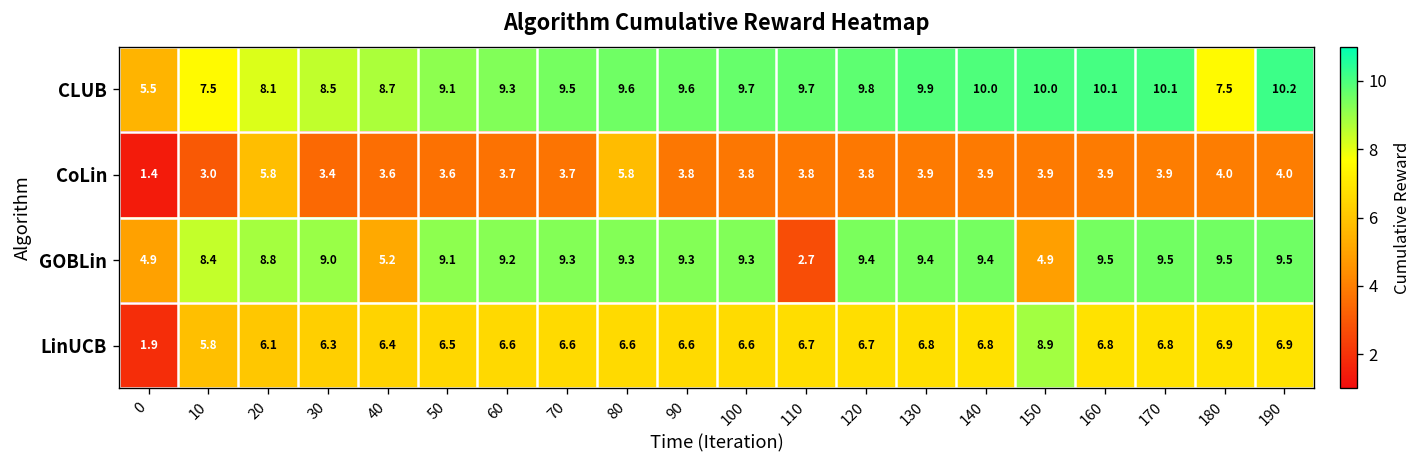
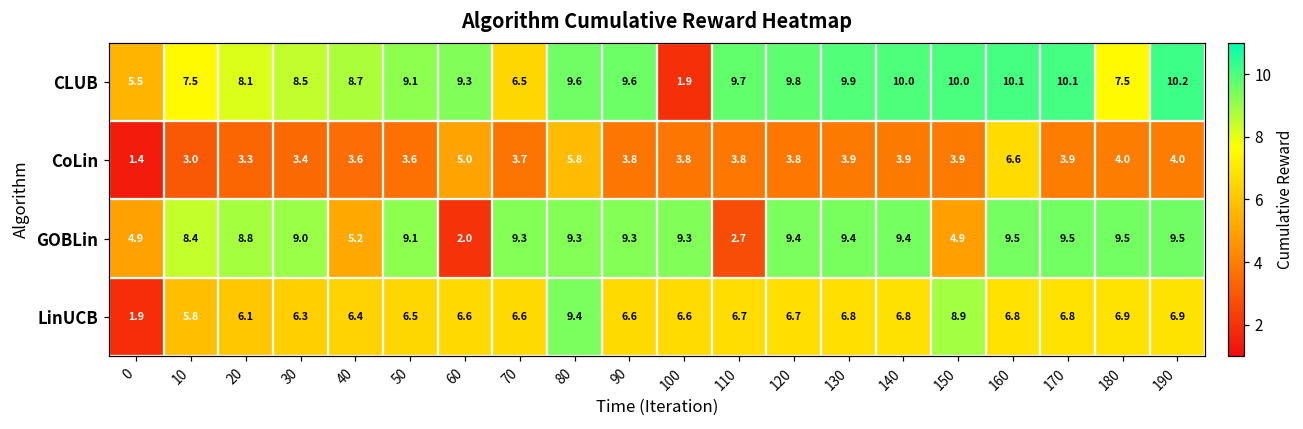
CLUB, 70: 9.5 -> 6.5
CLUB, 100: 9.7 -> 1.9
CoLin, 20: 5.8 -> 3.3
CoLin, 60: 3.7 -> 5.0
CoLin, 160: 3.9 -> 6.6
GOBLin, 60: 9.2 -> 2.0
LinUCB, 80: 6.6 -> 9.4
